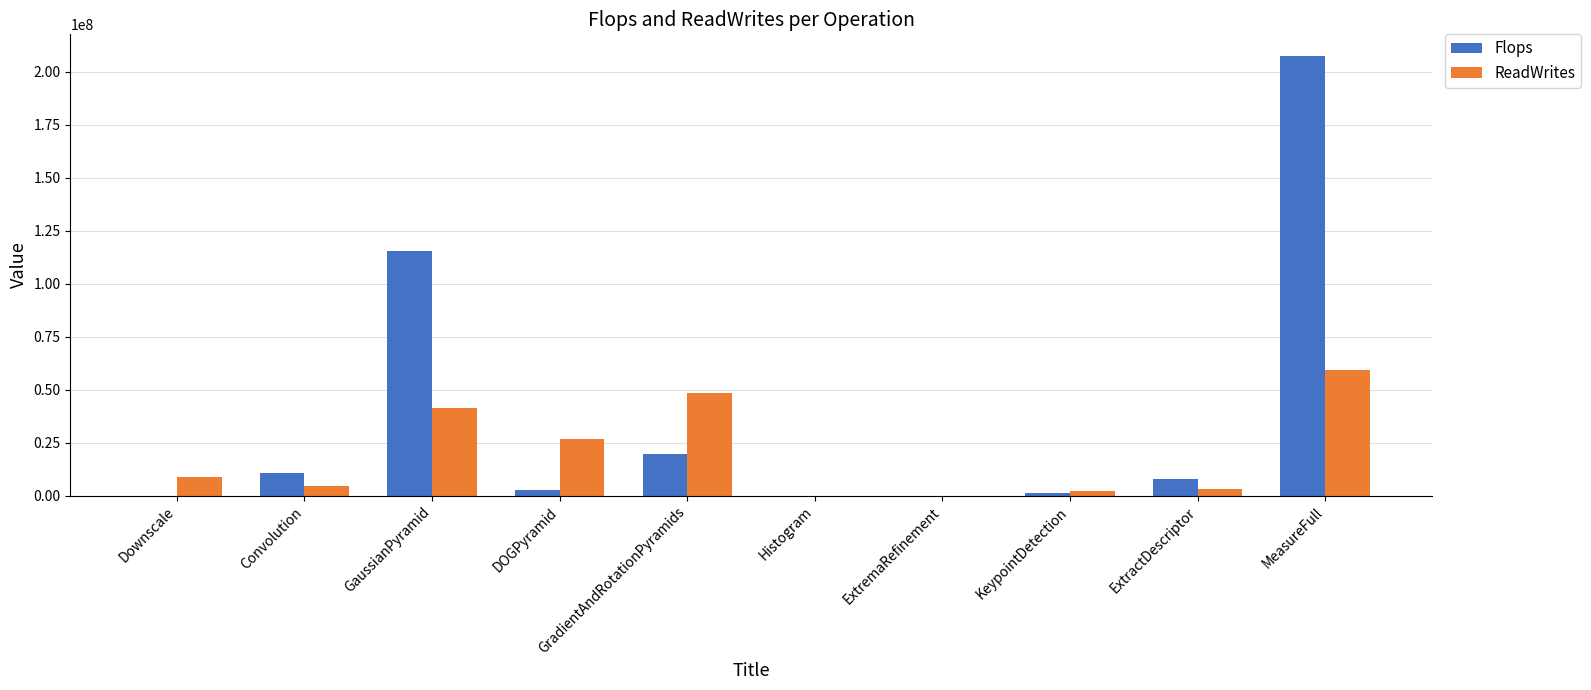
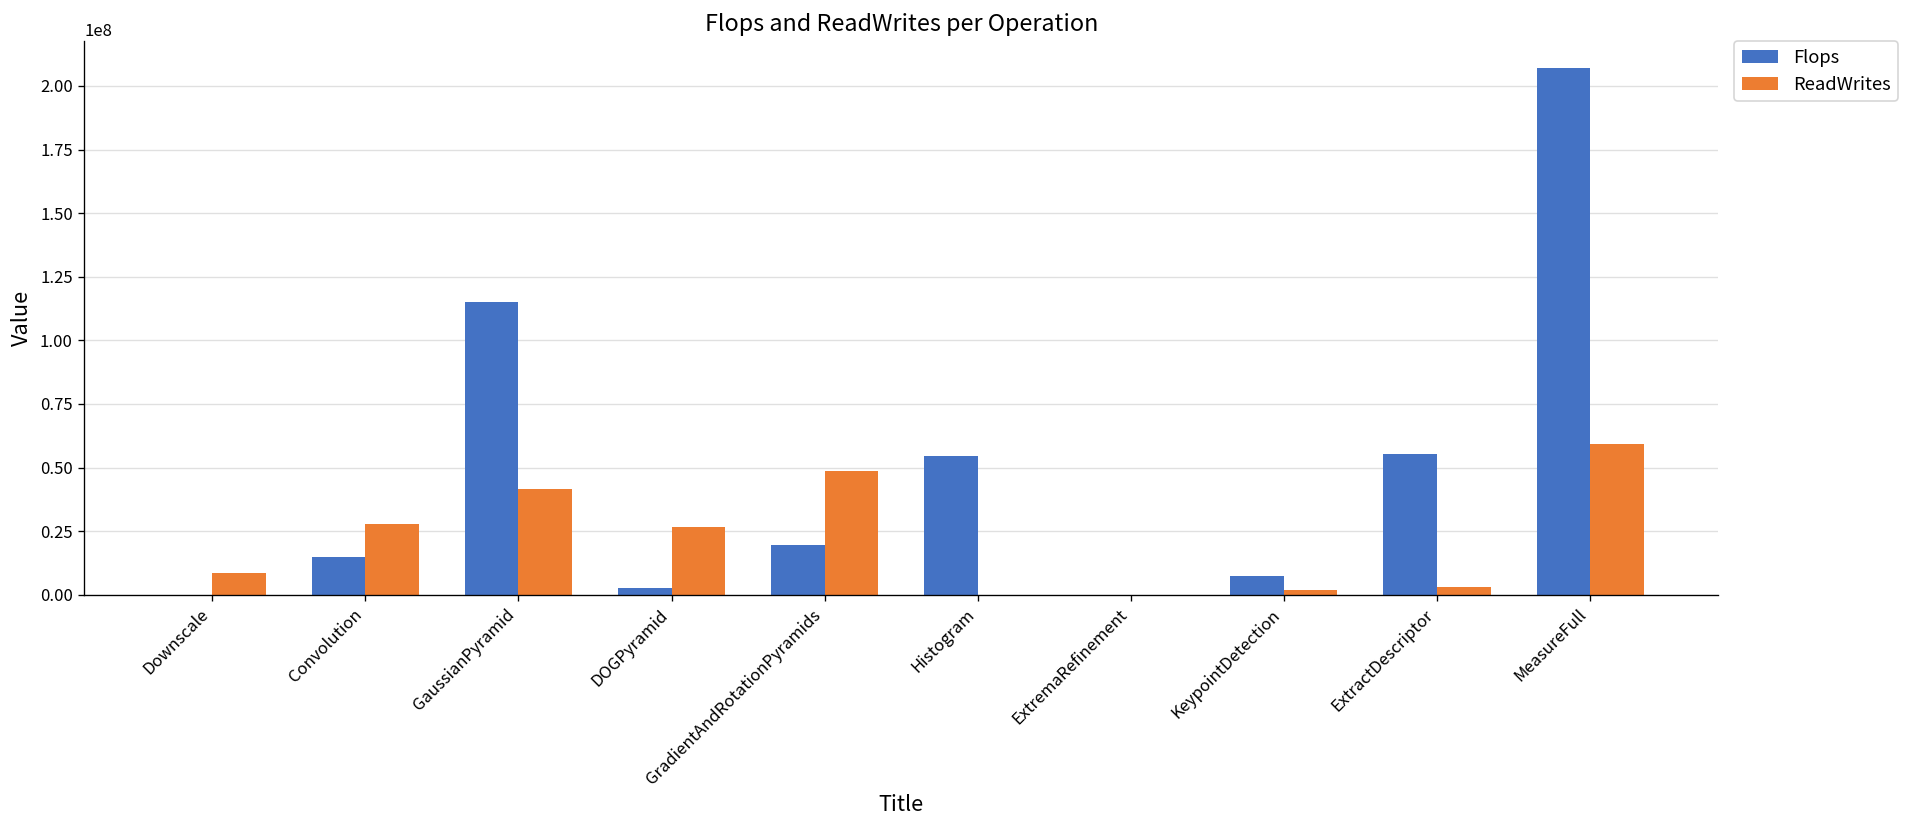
Flops, Convolution: 11000000 -> 15000000
ReadWrites, Convolution: 4000000 -> 28000000
Flops, Histogram: 0 -> 55000000
Flops, KeypointDetection: 1000000 -> 7000000
Flops, ExtractDescriptor: 8000000 -> 55000000
